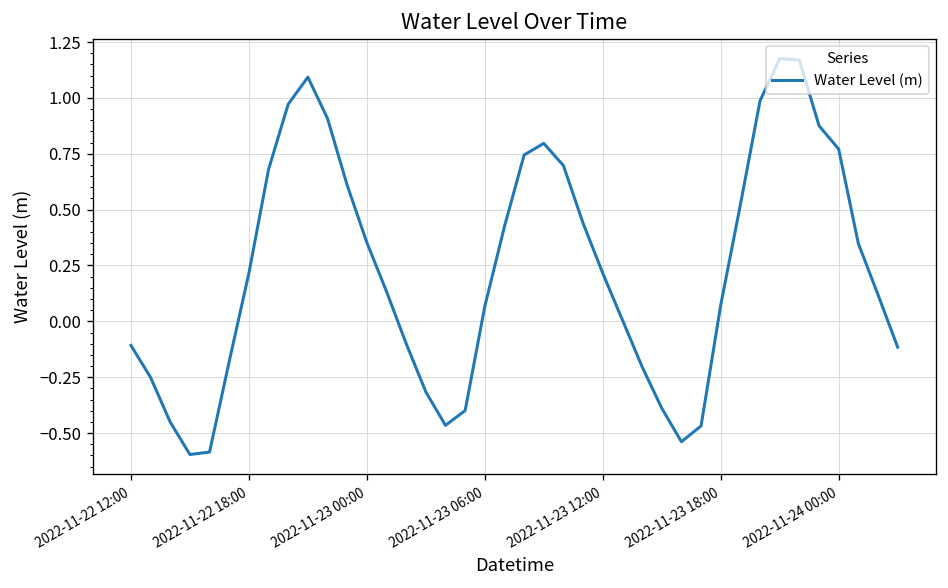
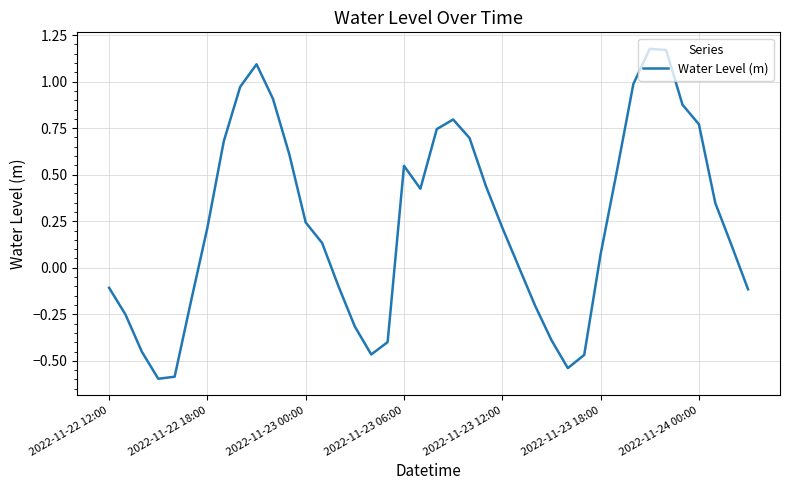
2022-11-23 00:00: 0.35 -> 0.24
2022-11-23 06:00: 0.07 -> 0.55
